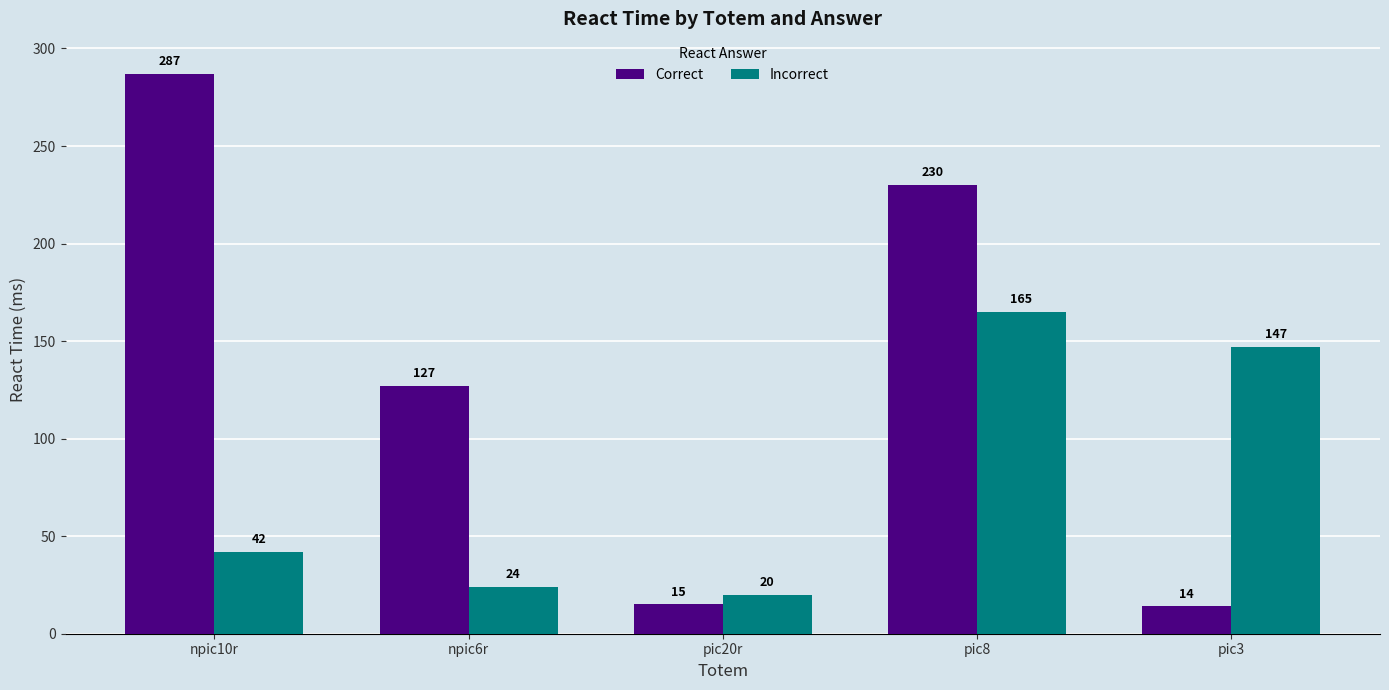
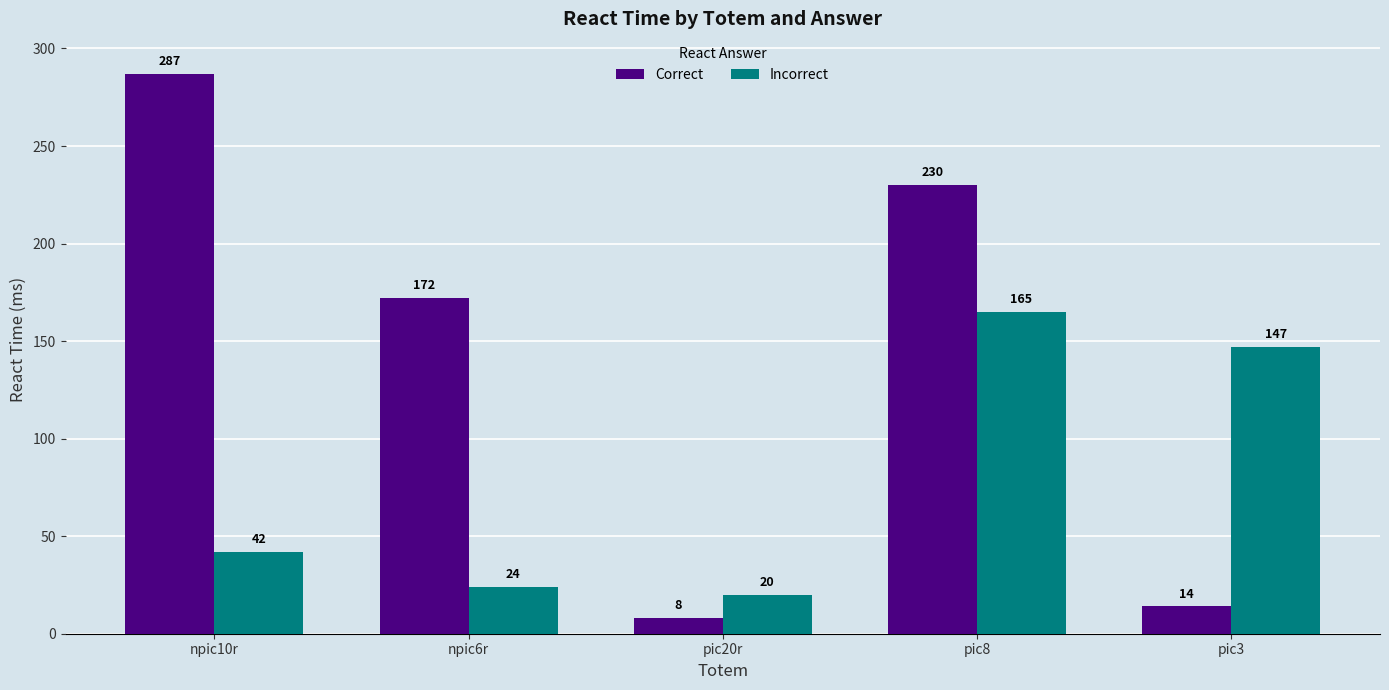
Correct, npic6r: 127 -> 172
Correct, pic20r: 15 -> 8
